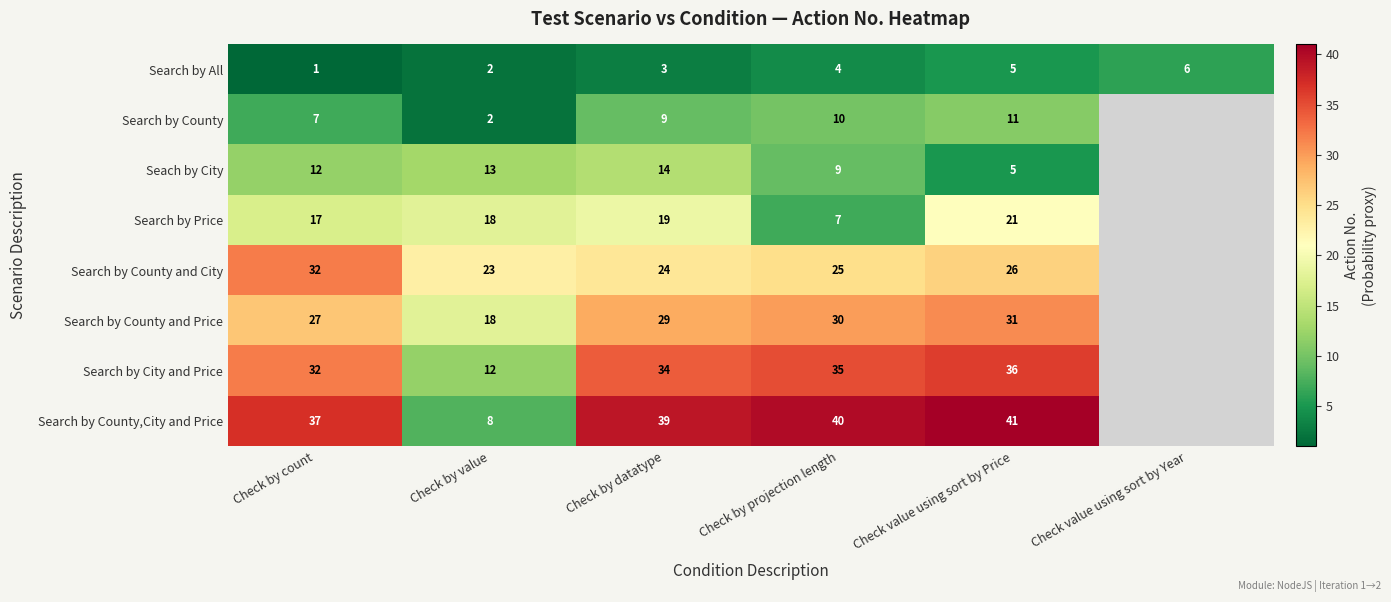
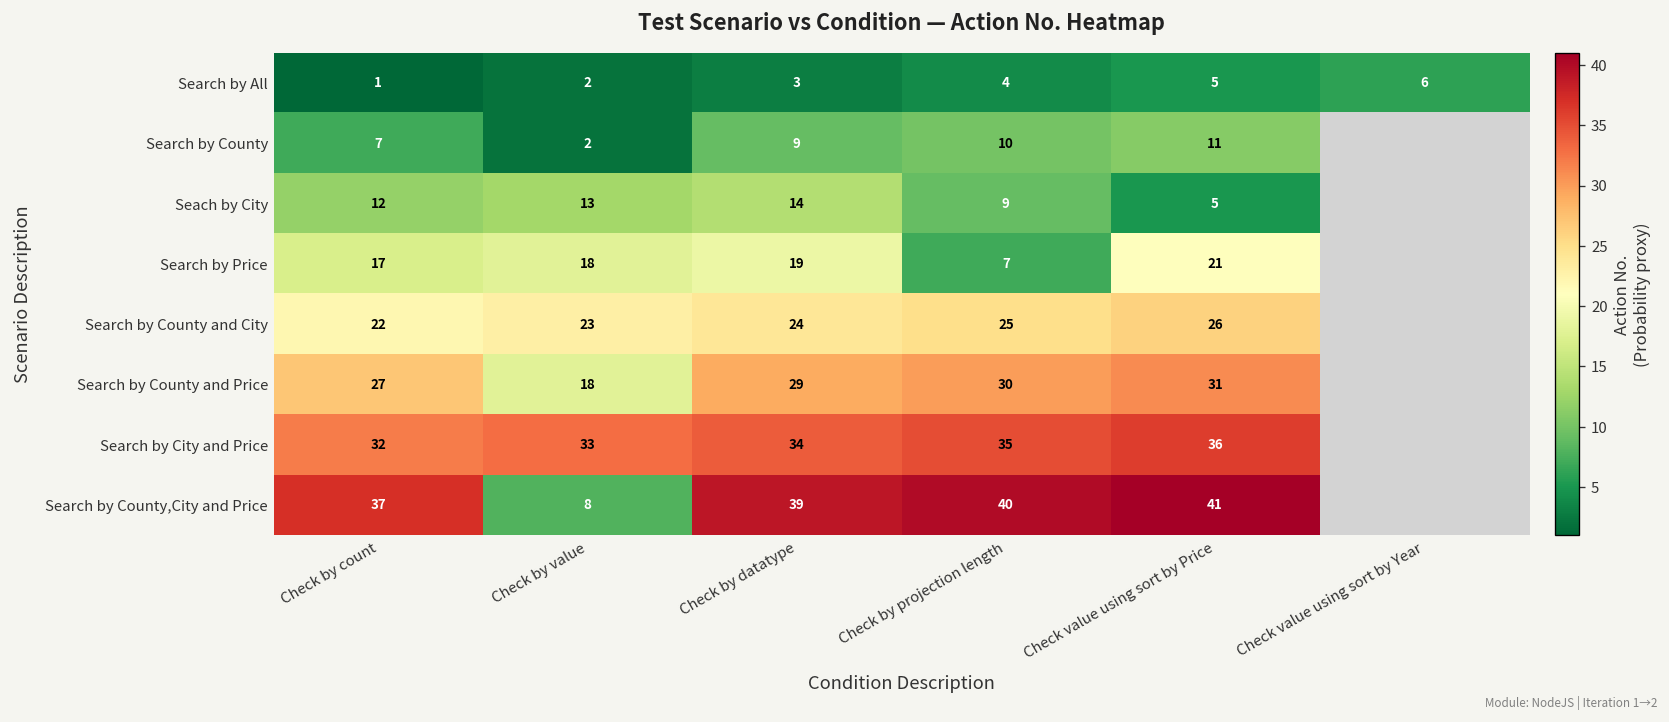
Search by County and City, Check by count: 32 -> 22
Search by City and Price, Check by value: 12 -> 33
